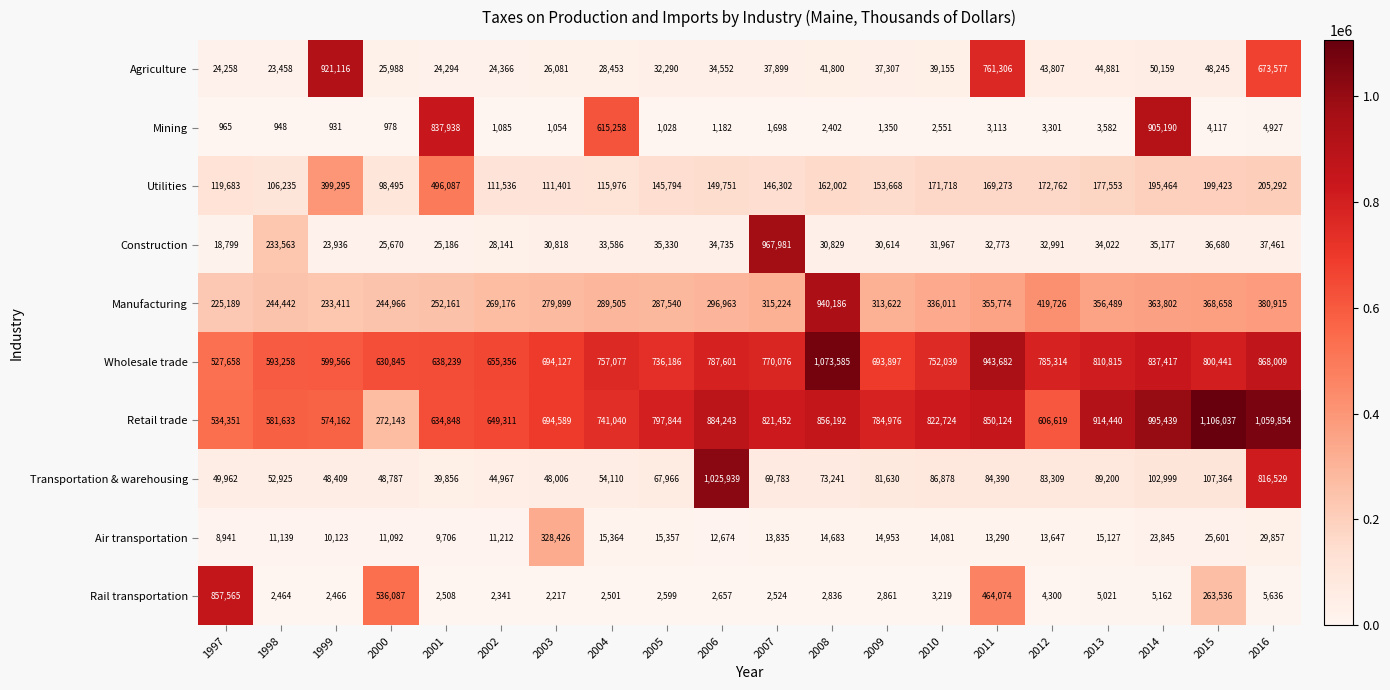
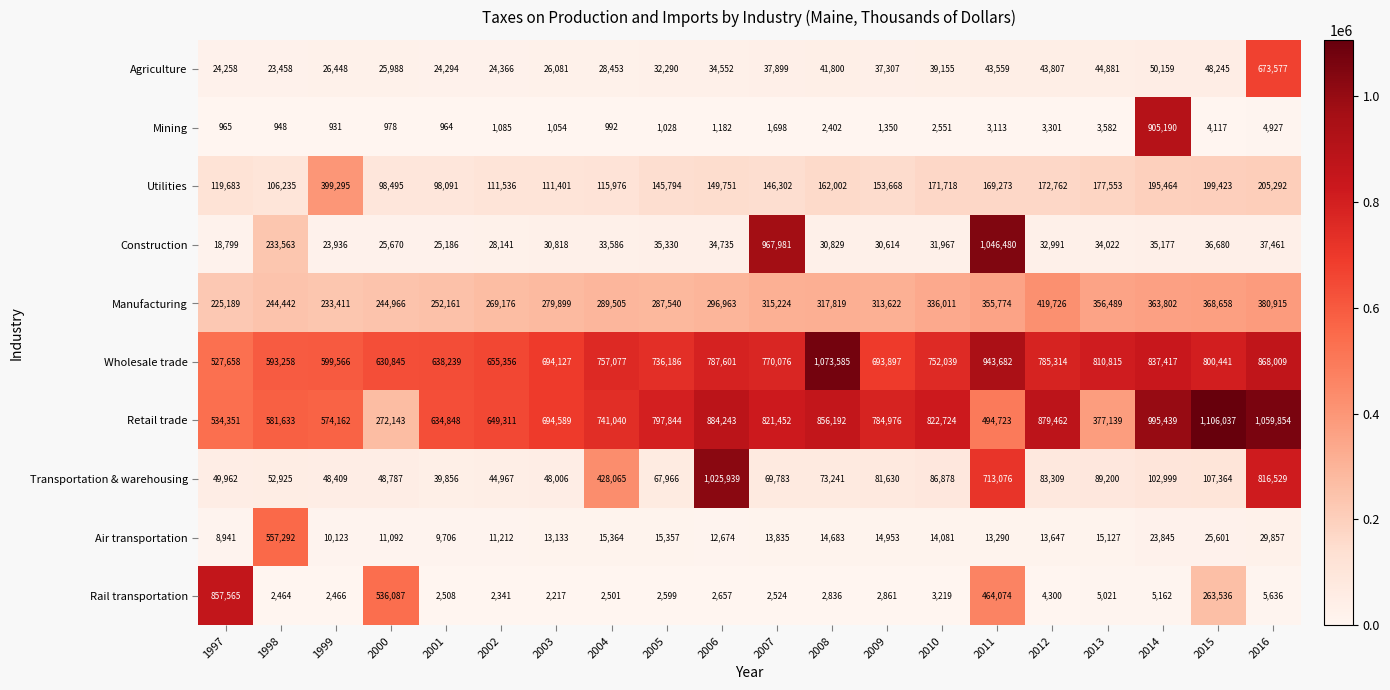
Agriculture, 1999: 921,116 -> 26,448
Agriculture, 2011: 761,306 -> 43,559
Mining, 2001: 837,938 -> 964
Mining, 2004: 615,258 -> 992
Utilities, 2001: 496,087 -> 98,091
Construction, 2011: 32,773 -> 1,046,480
Manufacturing, 2008: 940,186 -> 317,819
Retail trade, 2011: 850,124 -> 494,723
Retail trade, 2012: 606,619 -> 879,462
Retail trade, 2013: 914,440 -> 377,139
Transportation & warehousing, 2004: 54,110 -> 428,065
Transportation & warehousing, 2011: 84,390 -> 713,076
Air transportation, 1998: 11,139 -> 557,292
Air transportation, 2003: 328,426 -> 13,133
